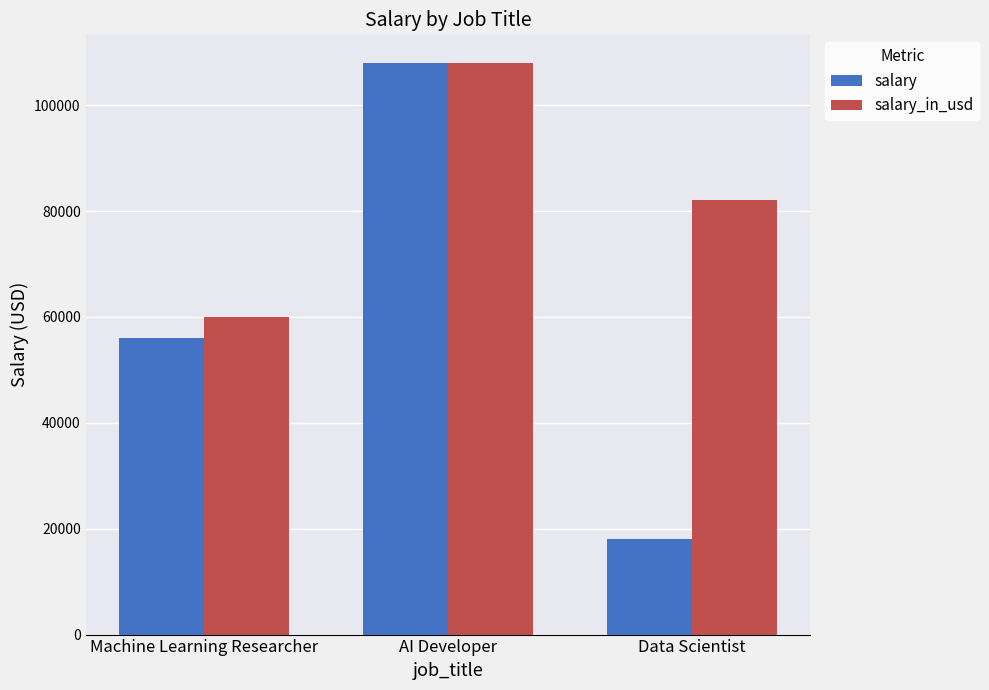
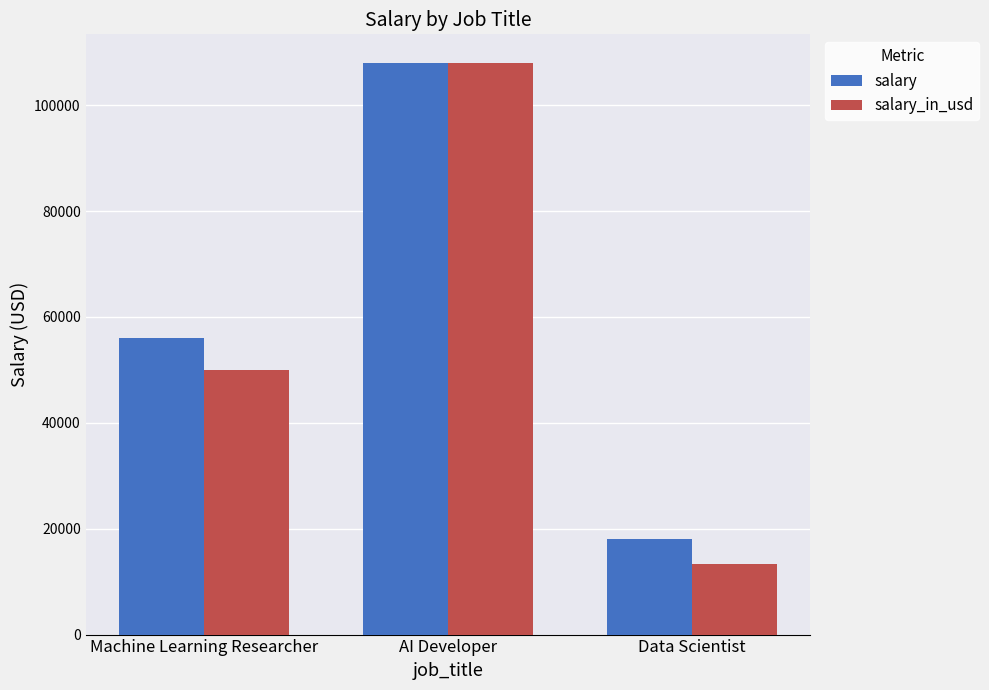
salary_in_usd, Machine Learning Researcher: 60000 -> 50000
salary_in_usd, Data Scientist: 82000 -> 13000
